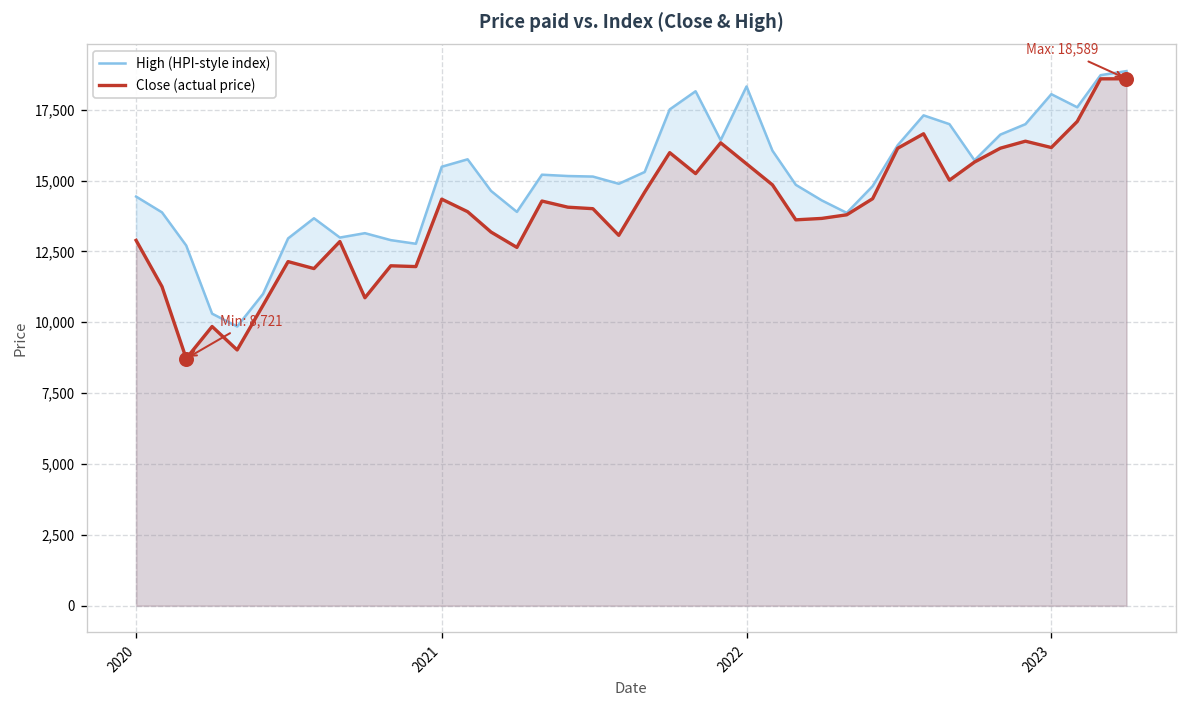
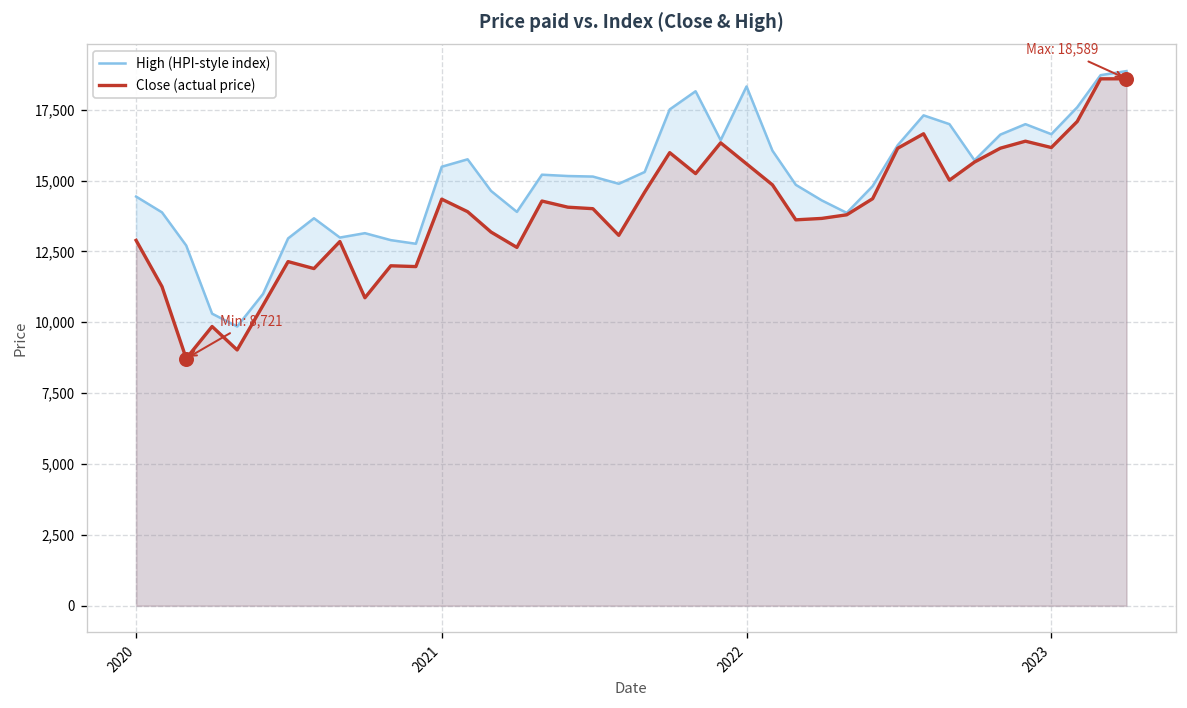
High (HPI-style index), 2023: 18,000 -> 16,600
